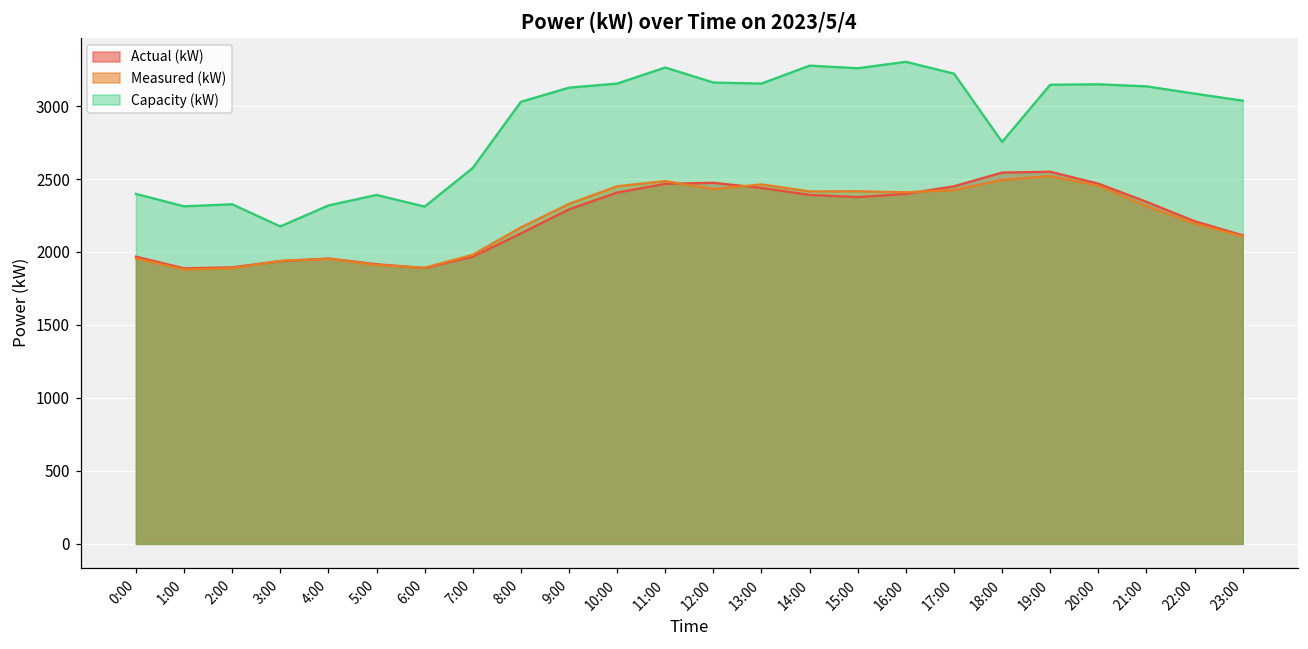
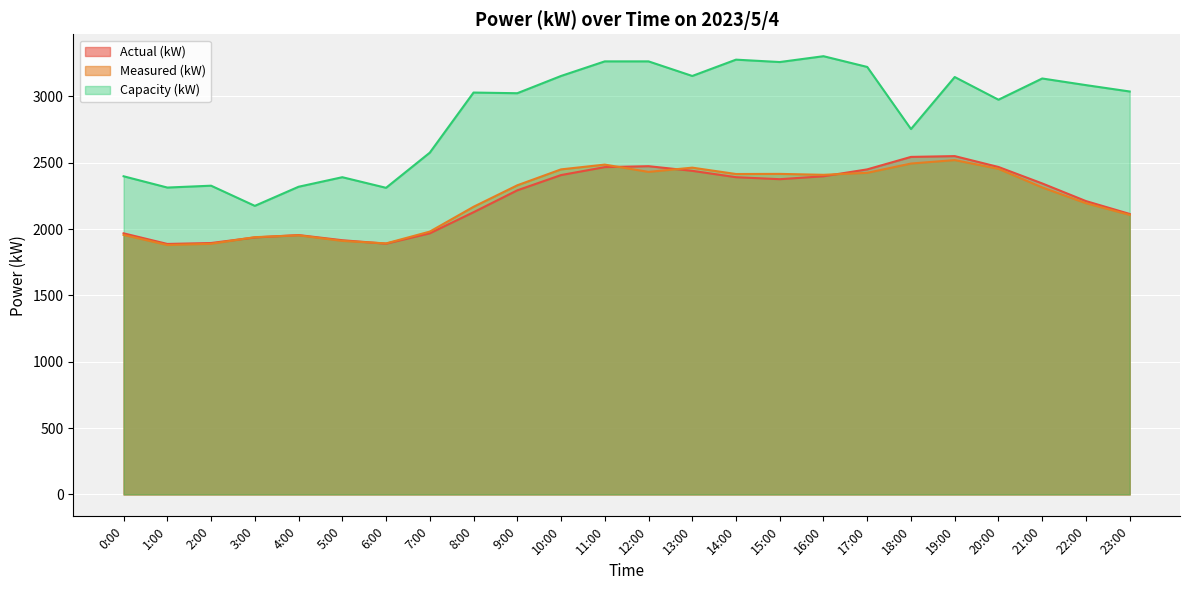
Capacity (kW), 9:00: 3130 -> 3020
Capacity (kW), 12:00: 3160 -> 3260
Capacity (kW), 20:00: 3150 -> 2980
